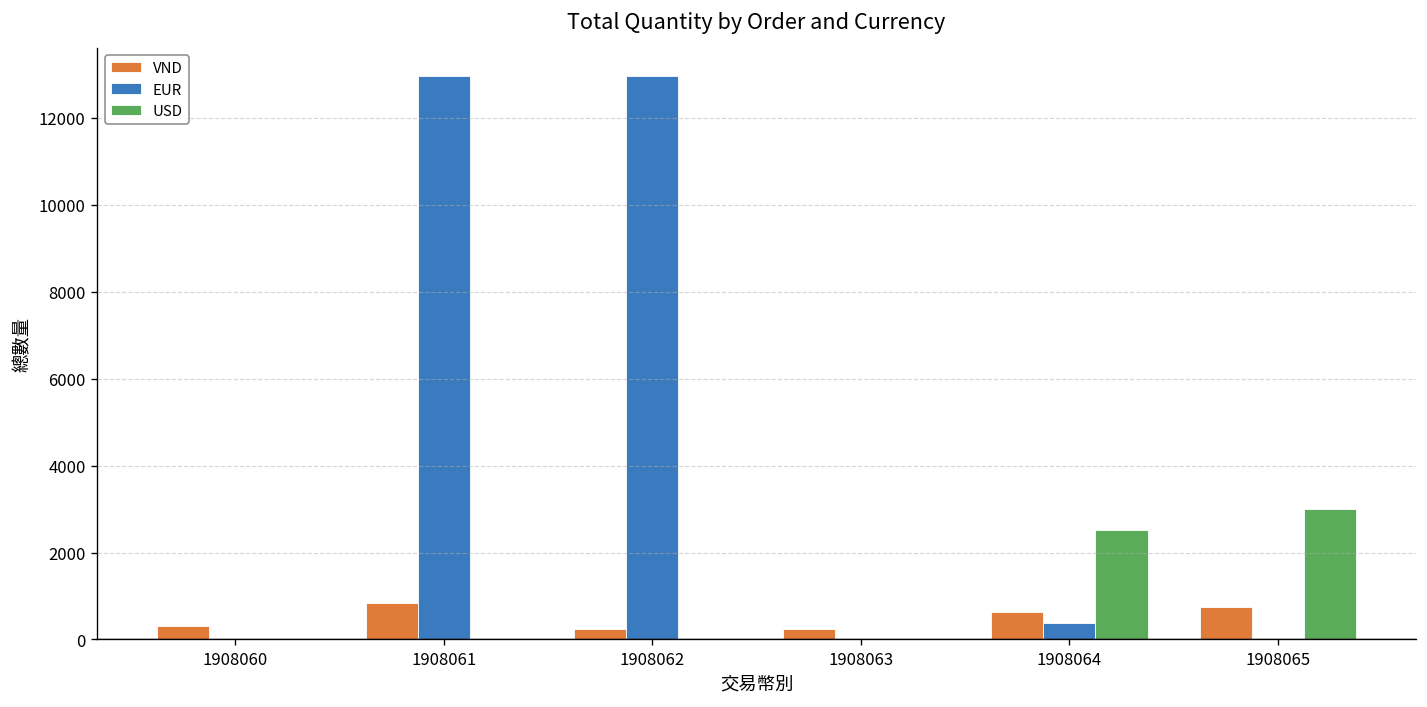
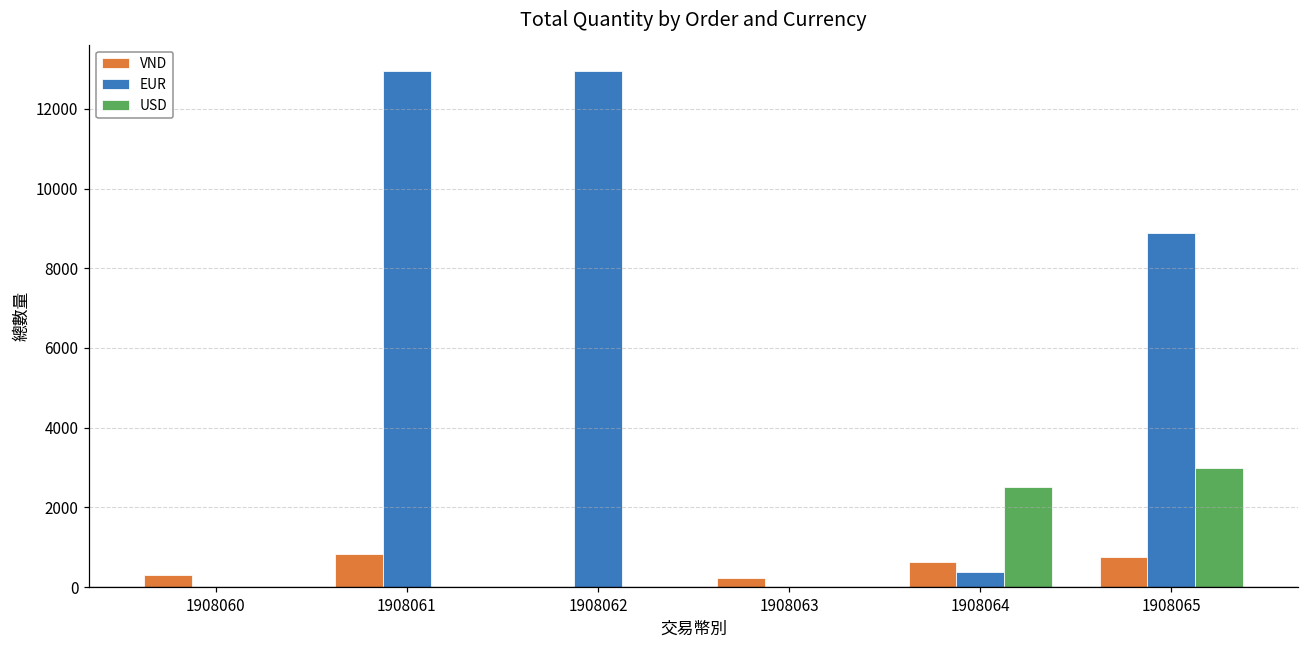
VND, 1908062: 200 -> 0
EUR, 1908065: 0 -> 8900
